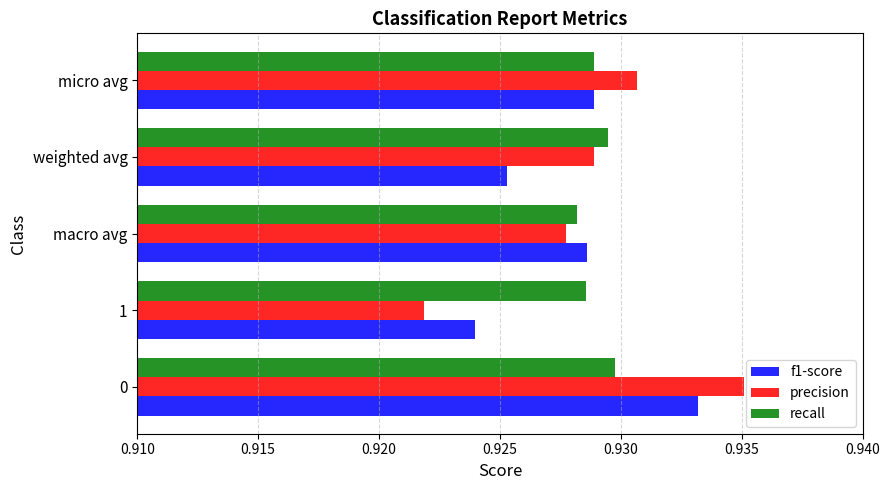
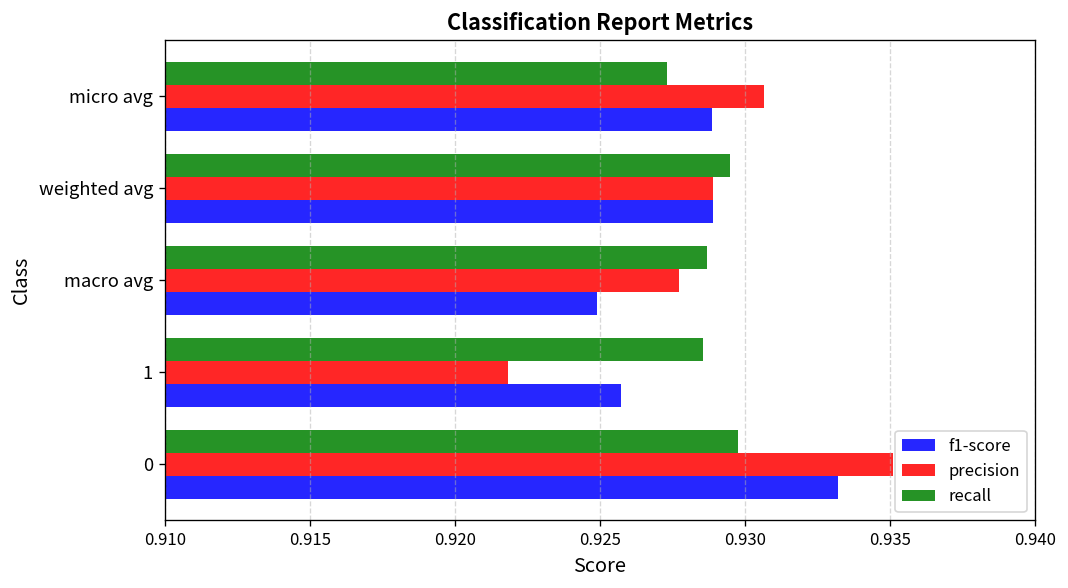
recall, micro avg: 0.9289 -> 0.9273
f1-score, weighted avg: 0.9253 -> 0.9289
recall, macro avg: 0.9282 -> 0.9287
f1-score, macro avg: 0.9286 -> 0.9249
f1-score, 1: 0.9240 -> 0.9257
